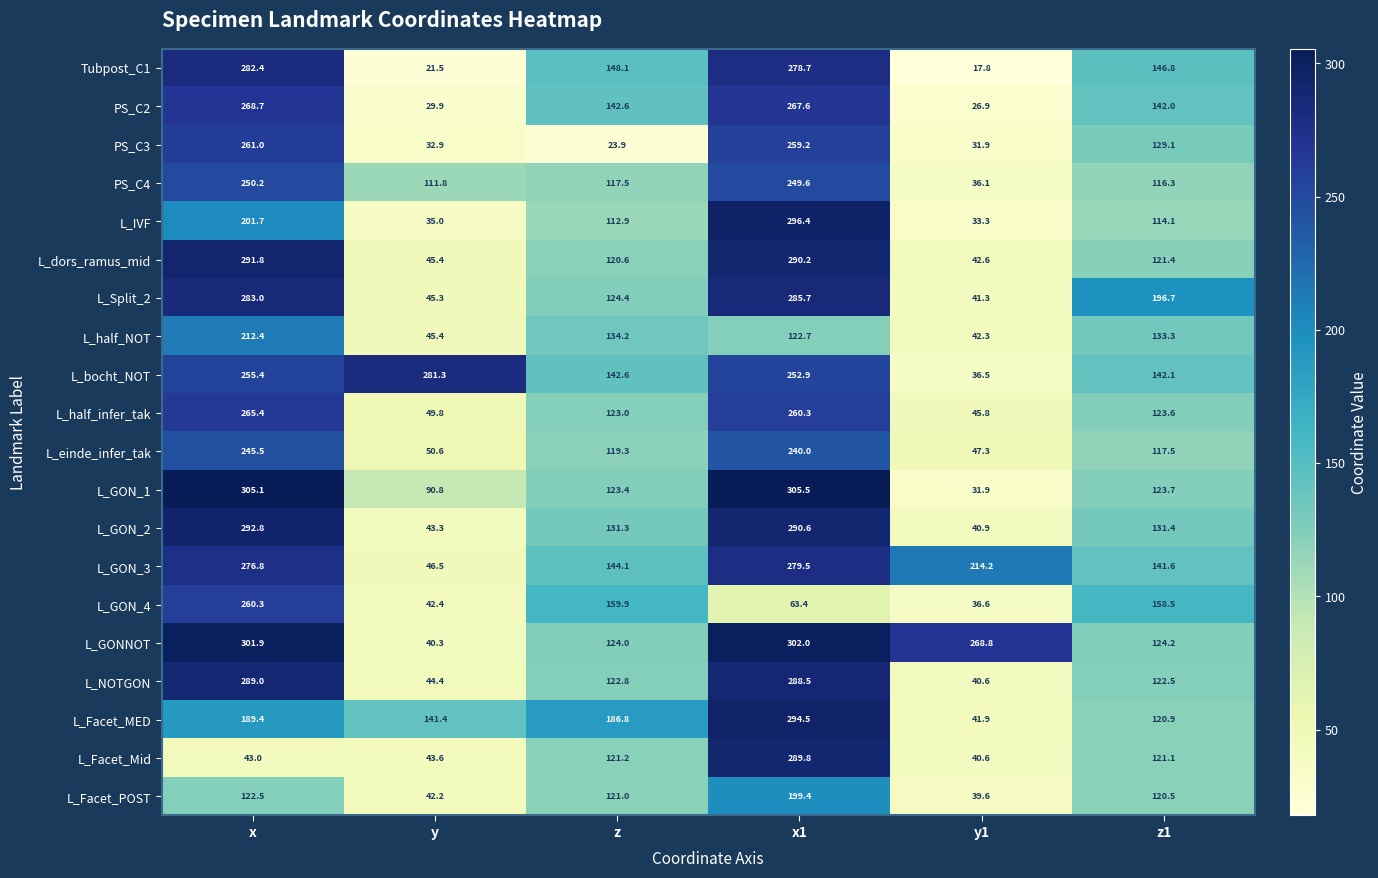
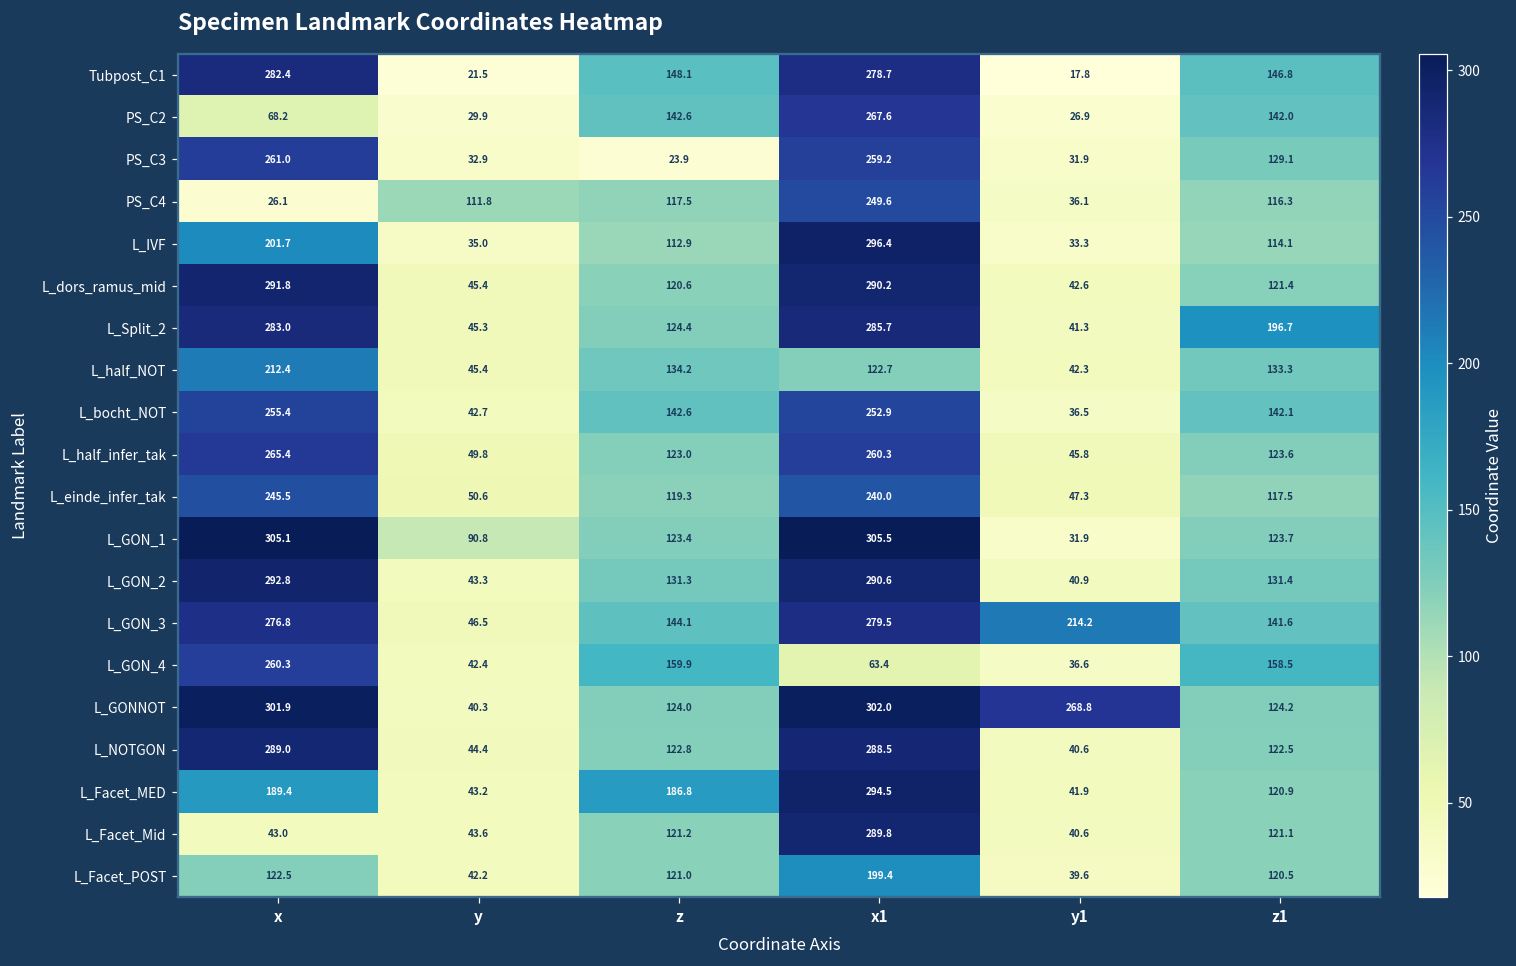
PS_C2, x: 268.7 -> 68.2
PS_C4, x: 250.2 -> 26.1
L_bocht_NOT, y: 281.3 -> 42.7
L_Facet_MED, y: 141.4 -> 43.2
